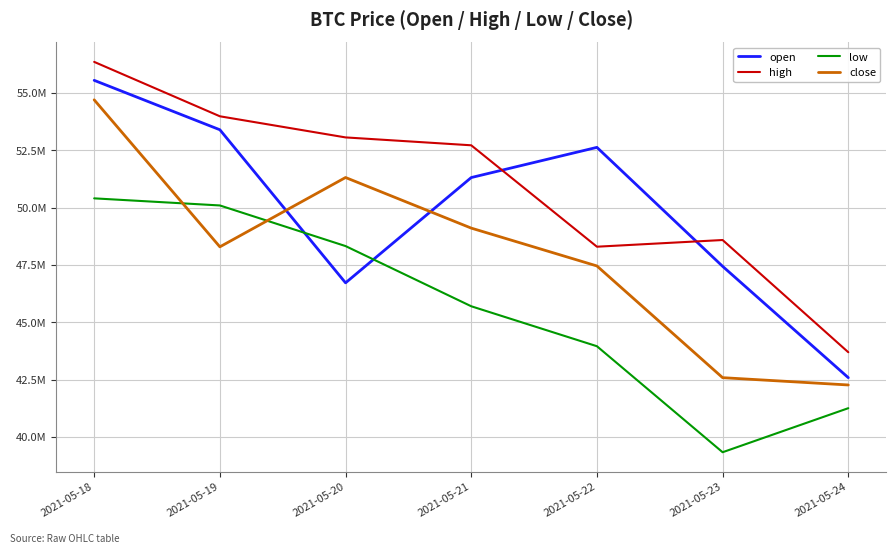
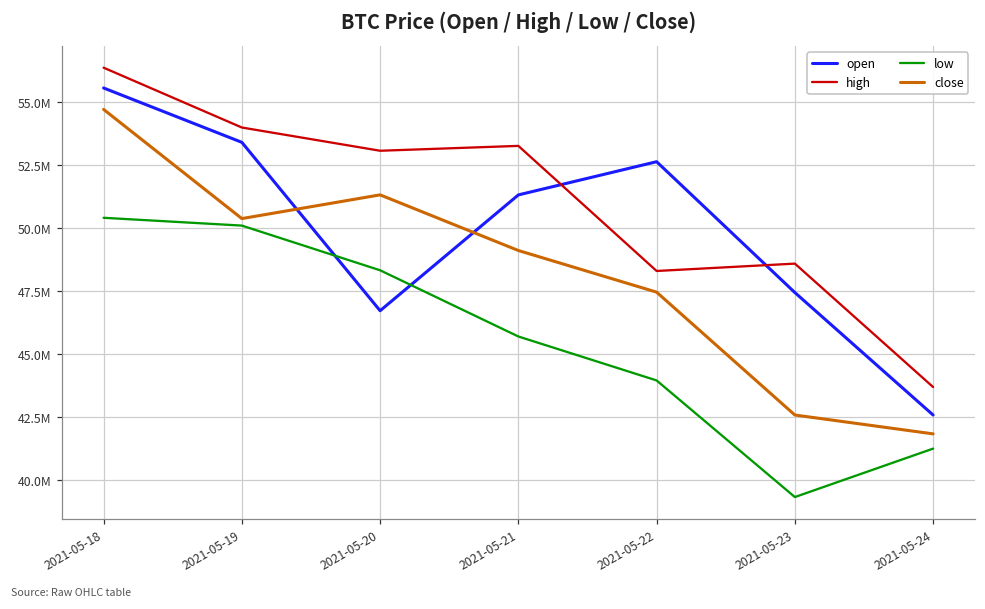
close, 2021-05-19: 48300000 -> 50400000
high, 2021-05-21: 52700000 -> 53300000
close, 2021-05-24: 42300000 -> 41800000
